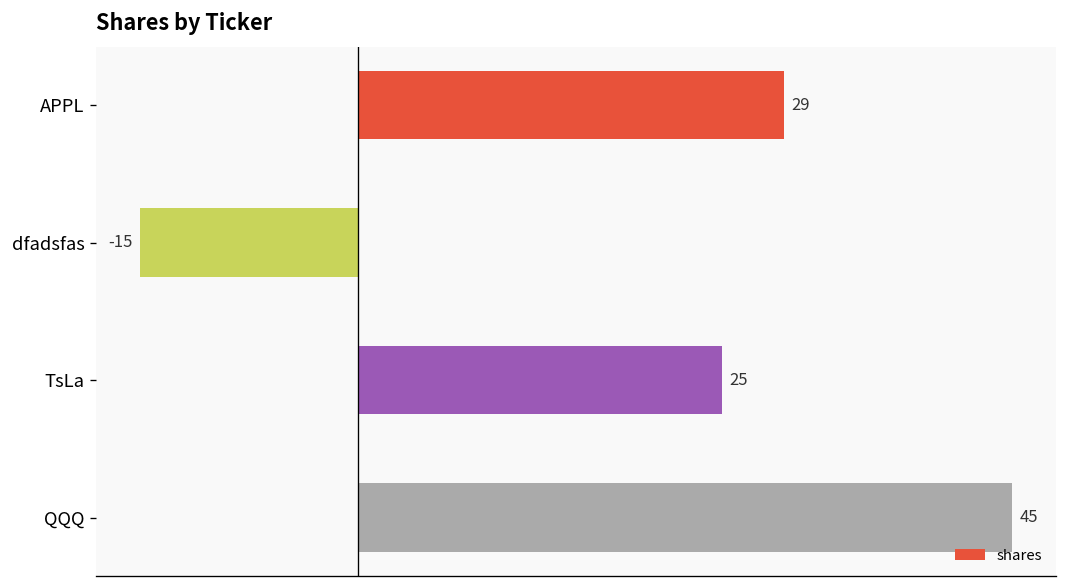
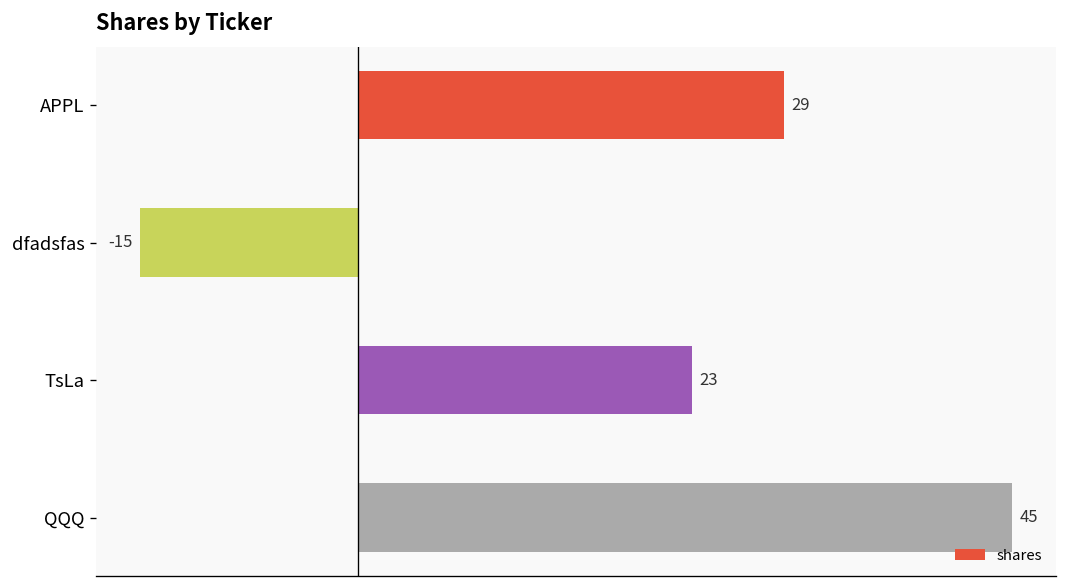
TsLa: 25 -> 23
